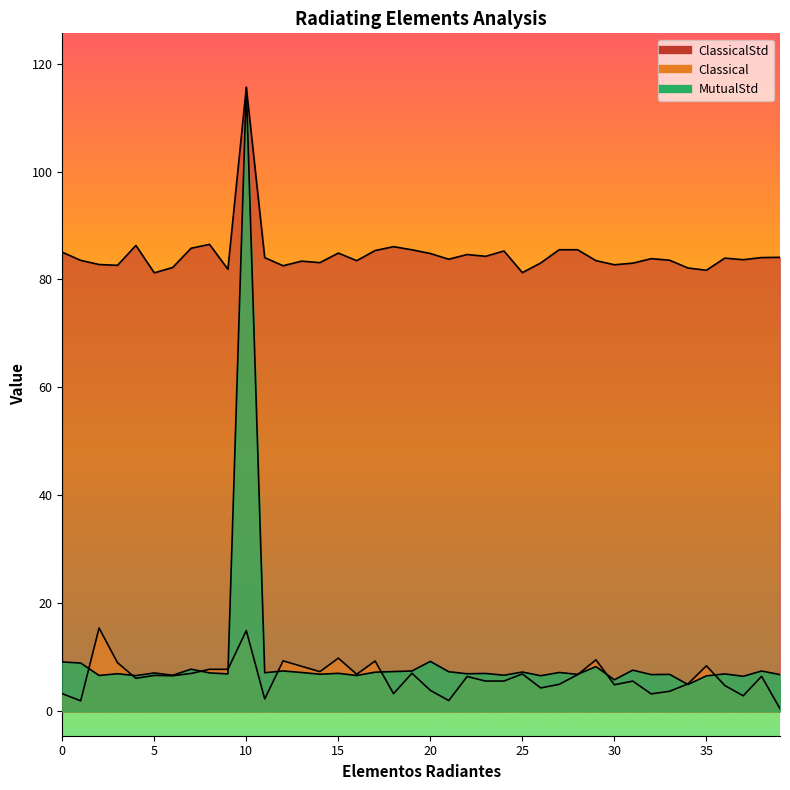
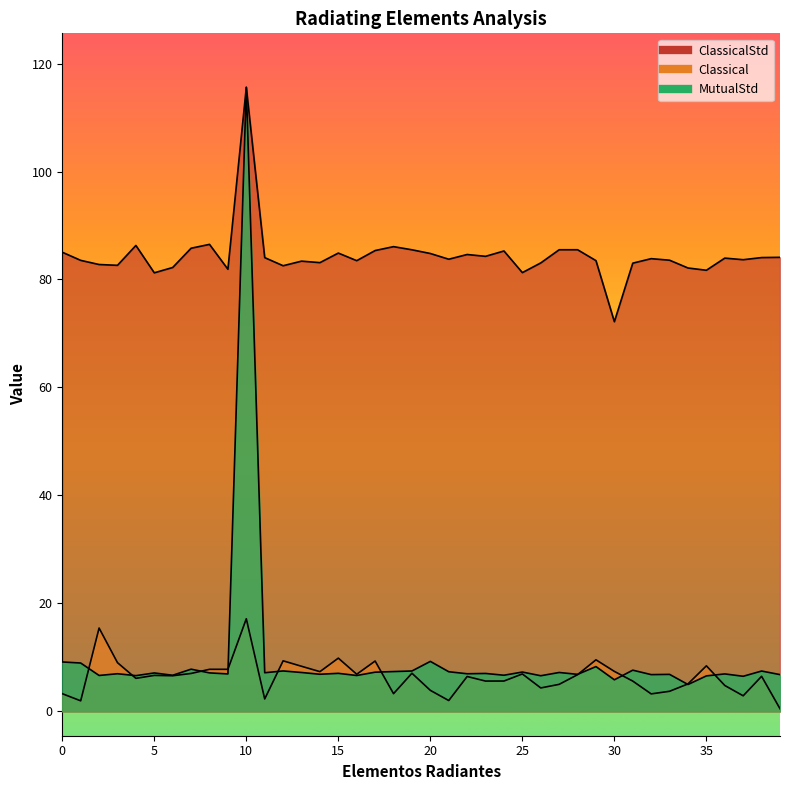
Classical, 10: 15 -> 17
ClassicalStd, 30: 83 -> 72
Classical, 30: 5 -> 7
